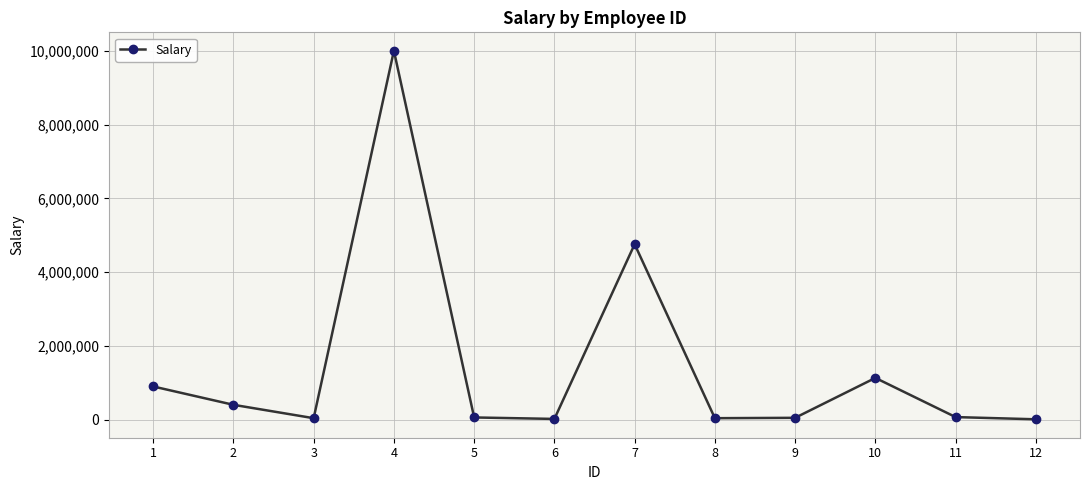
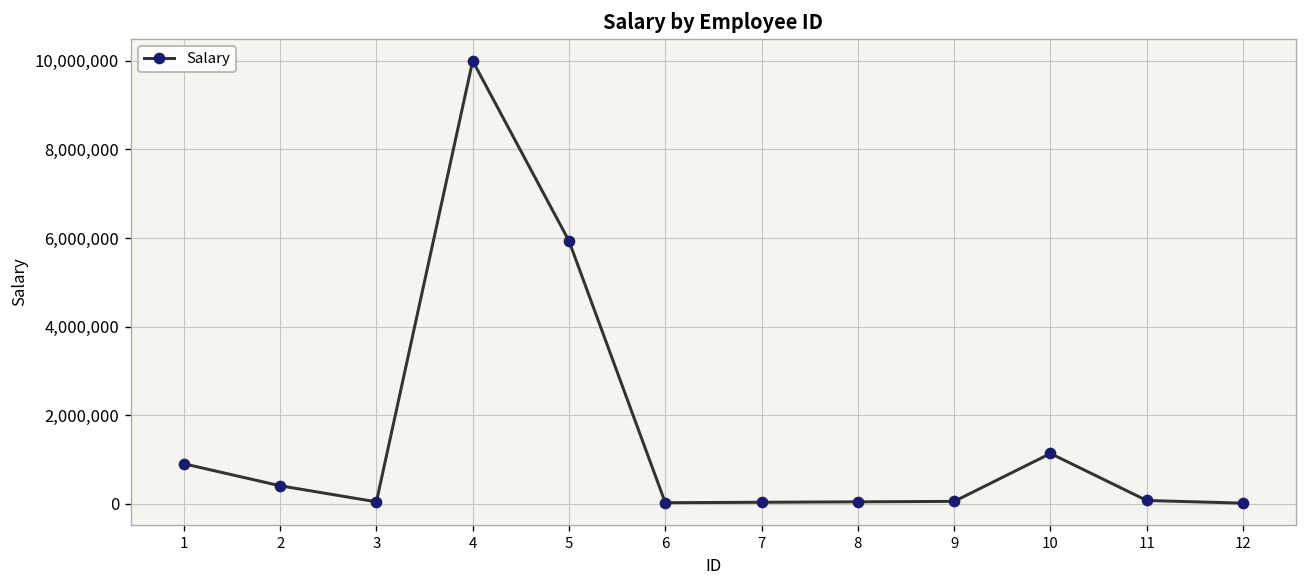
5: 100,000 -> 5,900,000
7: 4,800,000 -> 0
